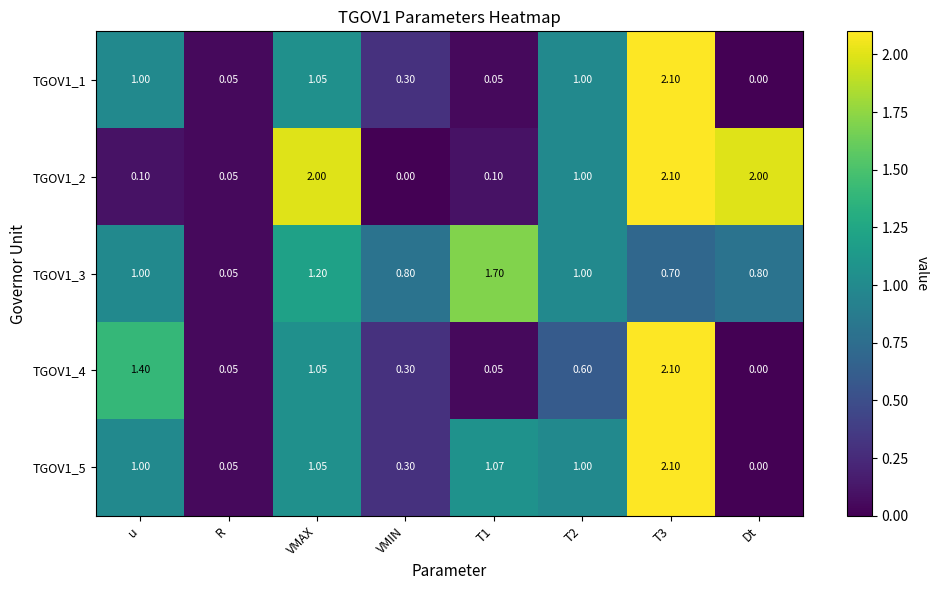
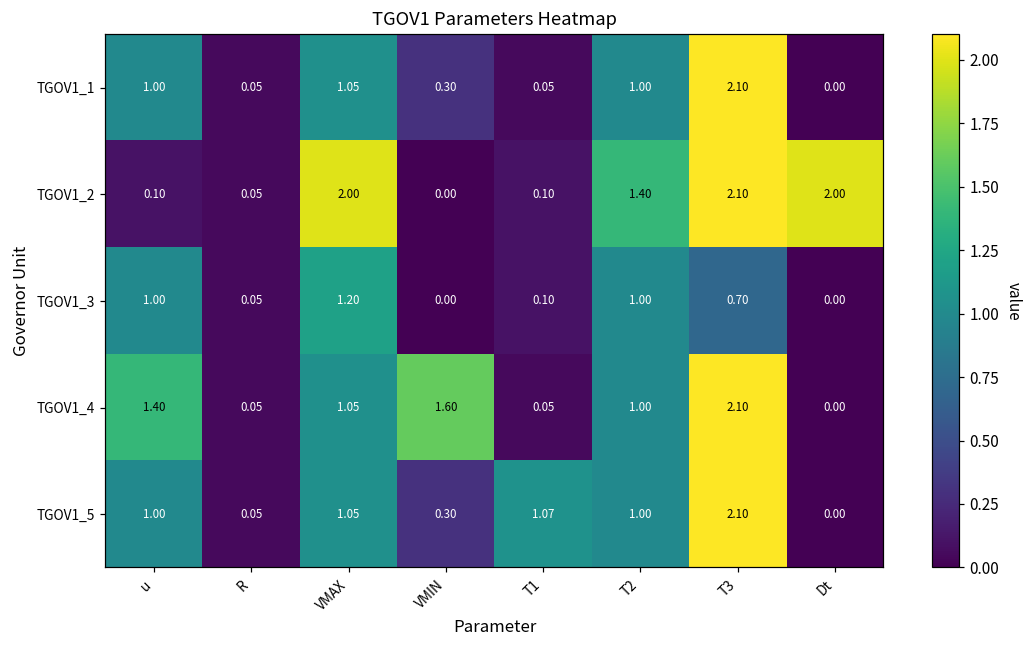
TGOV1_2, T2: 1.00 -> 1.40
TGOV1_3, VMIN: 0.80 -> 0.00
TGOV1_3, T1: 1.70 -> 0.10
TGOV1_3, Dt: 0.80 -> 0.00
TGOV1_4, VMIN: 0.30 -> 1.60
TGOV1_4, T2: 0.60 -> 1.00
